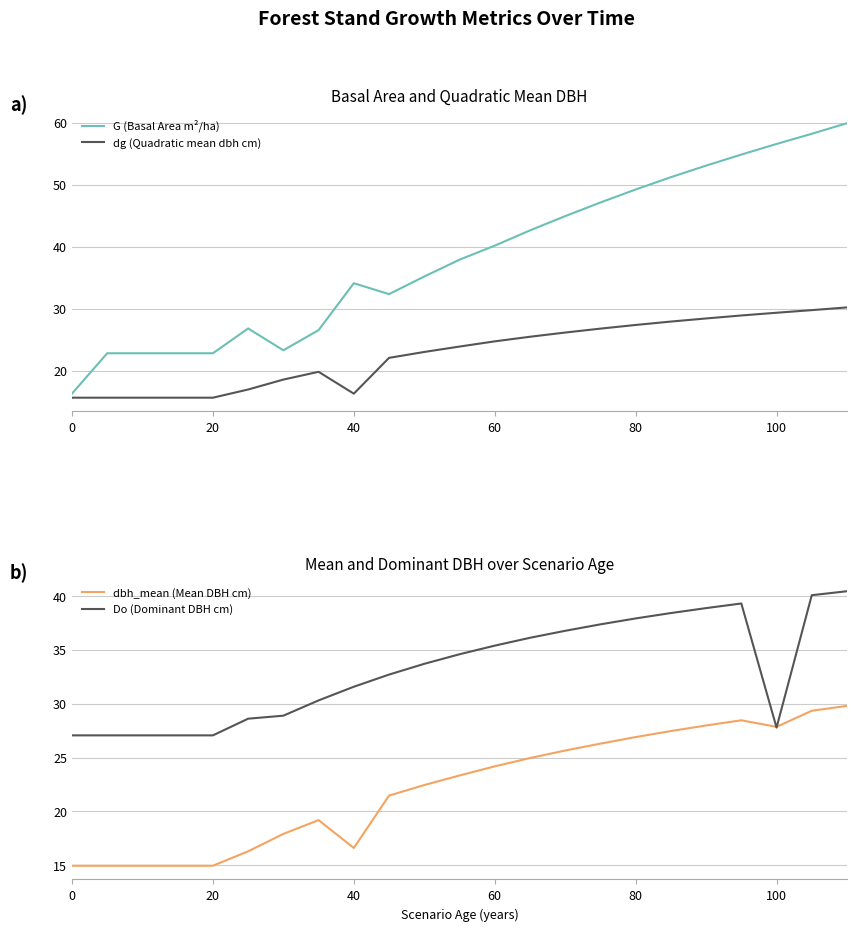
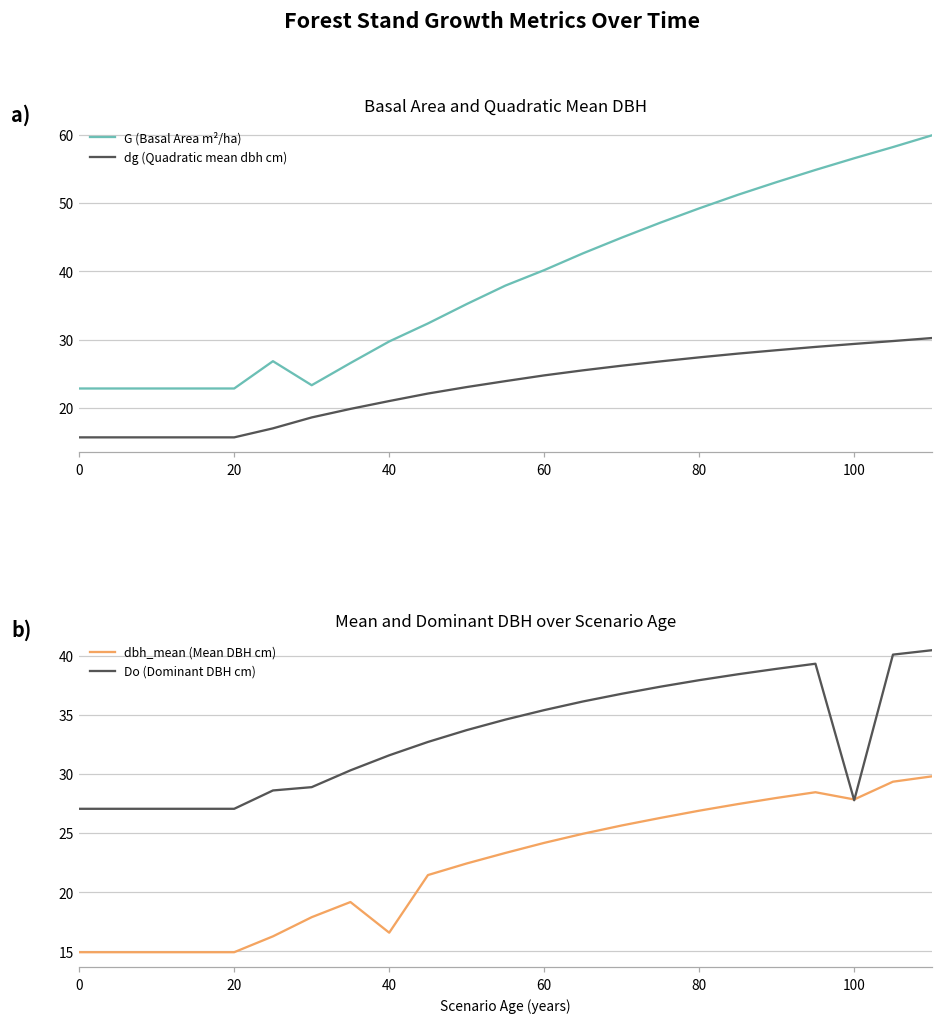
Basal Area and Quadratic Mean DBH, G (Basal Area m²/ha), 0: 16 -> 23
Basal Area and Quadratic Mean DBH, G (Basal Area m²/ha), 40: 34 -> 30
Basal Area and Quadratic Mean DBH, dg (Quadratic mean dbh cm), 40: 16 -> 21
